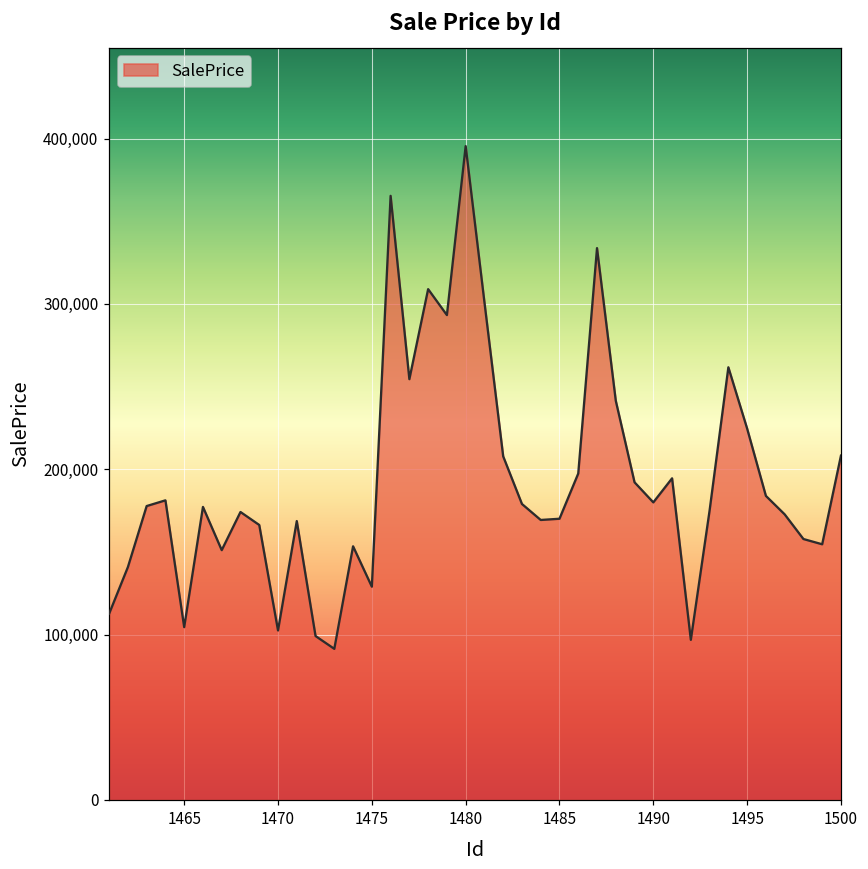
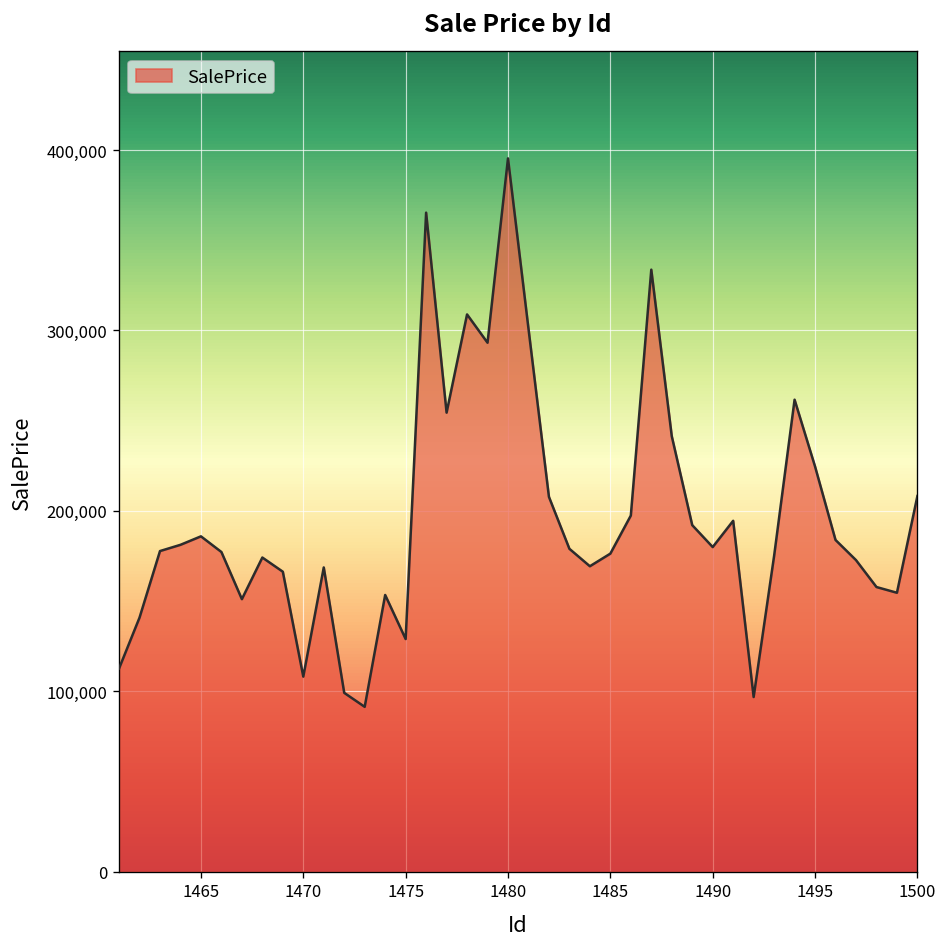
1465: 104,000 -> 186,000
1470: 102,000 -> 108,000
1485: 170,000 -> 176,000
